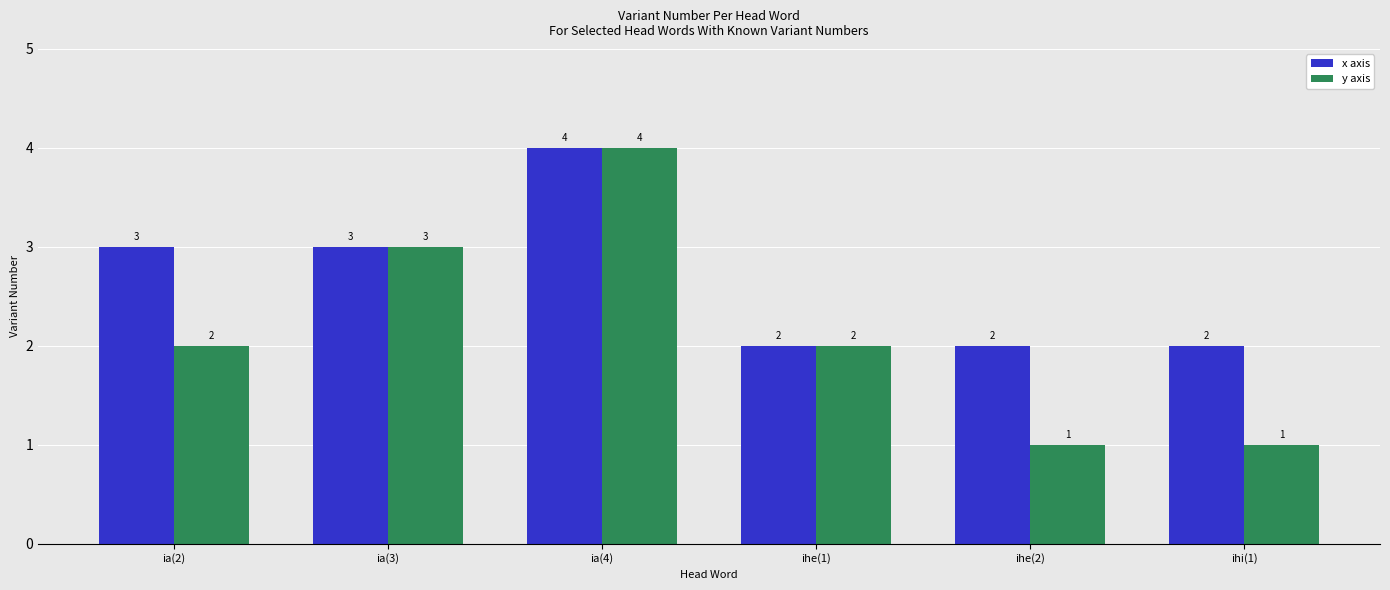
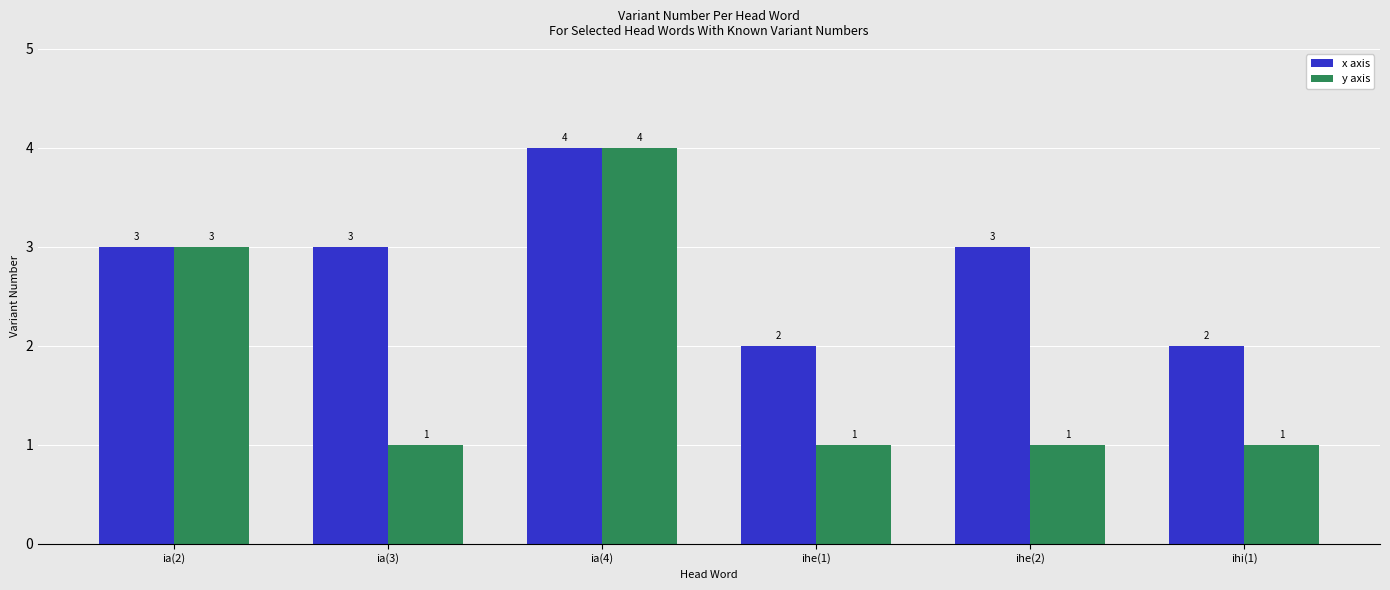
y axis, ia(2): 2 -> 3
y axis, ia(3): 3 -> 1
y axis, ihe(1): 2 -> 1
x axis, ihe(2): 2 -> 3
